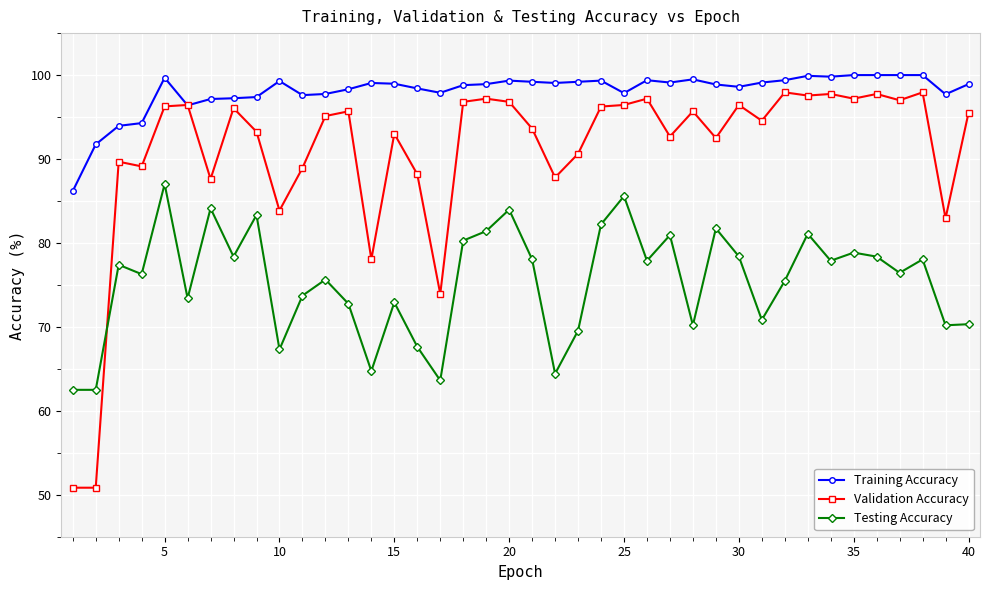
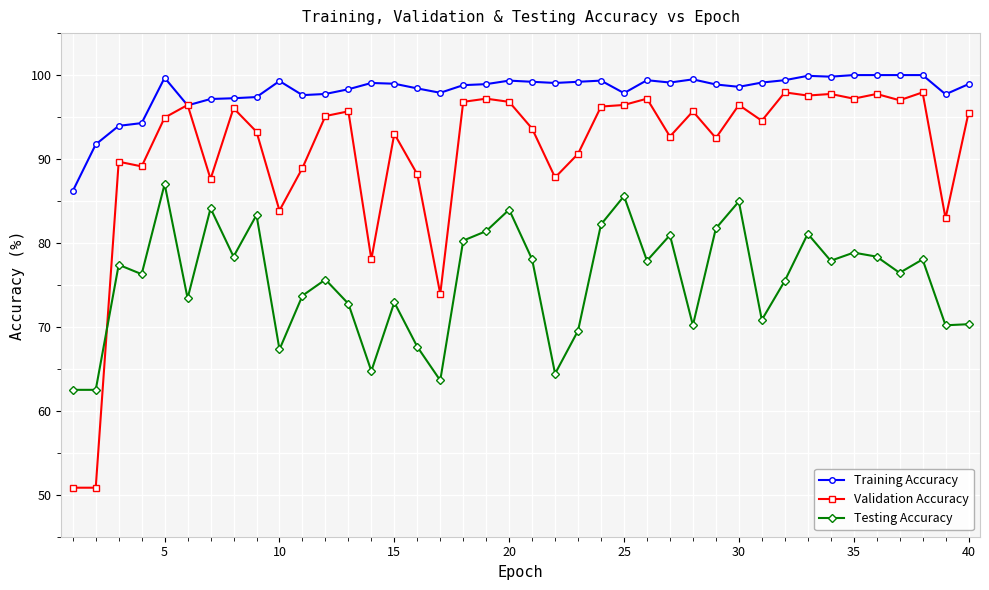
Validation Accuracy, 5: 96 -> 95
Testing Accuracy, 30: 78 -> 85
